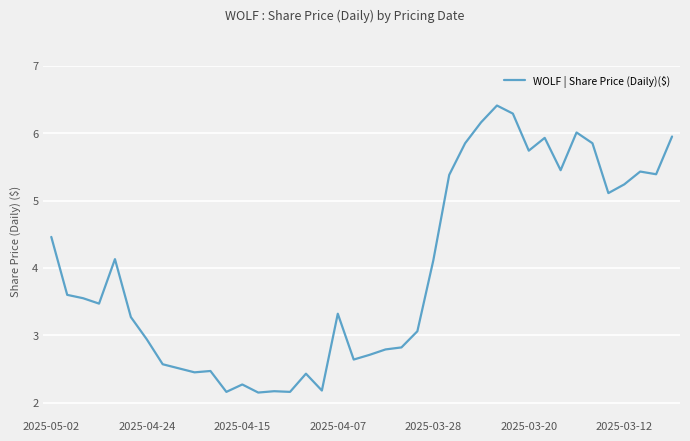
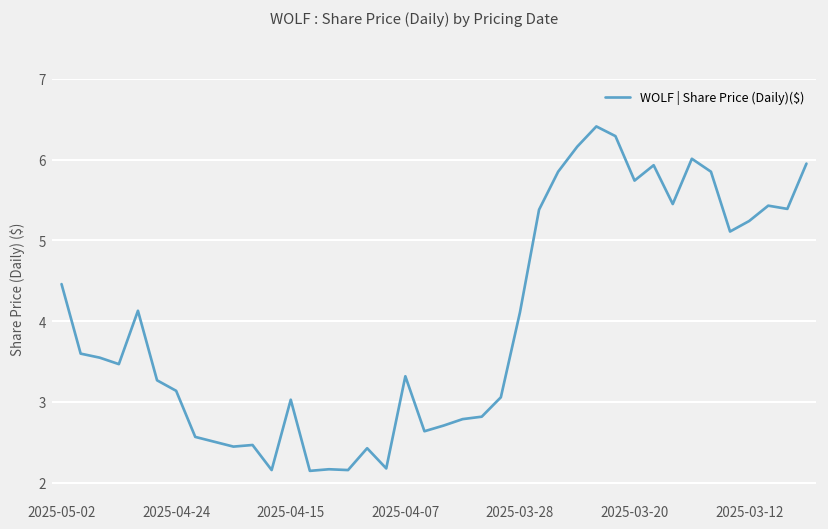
2025-04-24: 2.9 -> 3.1
2025-04-15: 2.3 -> 3.0
